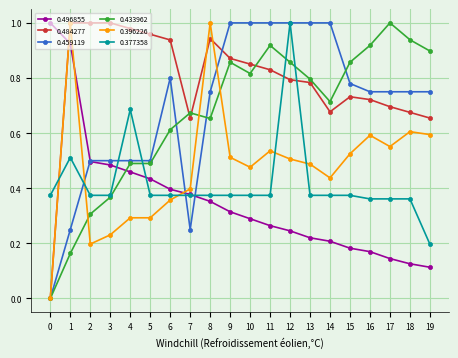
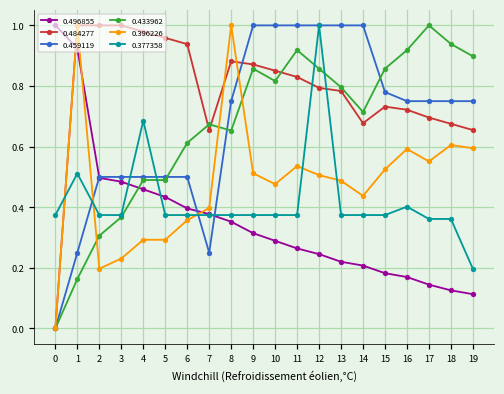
0.459119, 6: 0.8 -> 0.5
0.484277, 8: 0.94 -> 0.88
0.377358, 16: 0.36 -> 0.40
